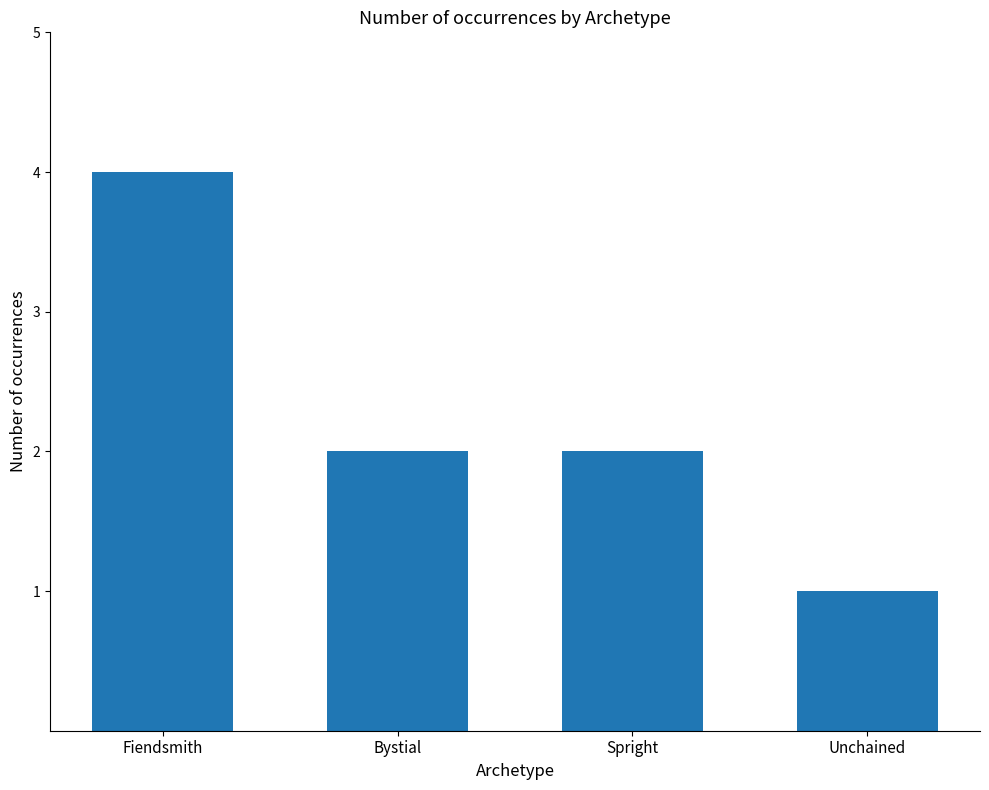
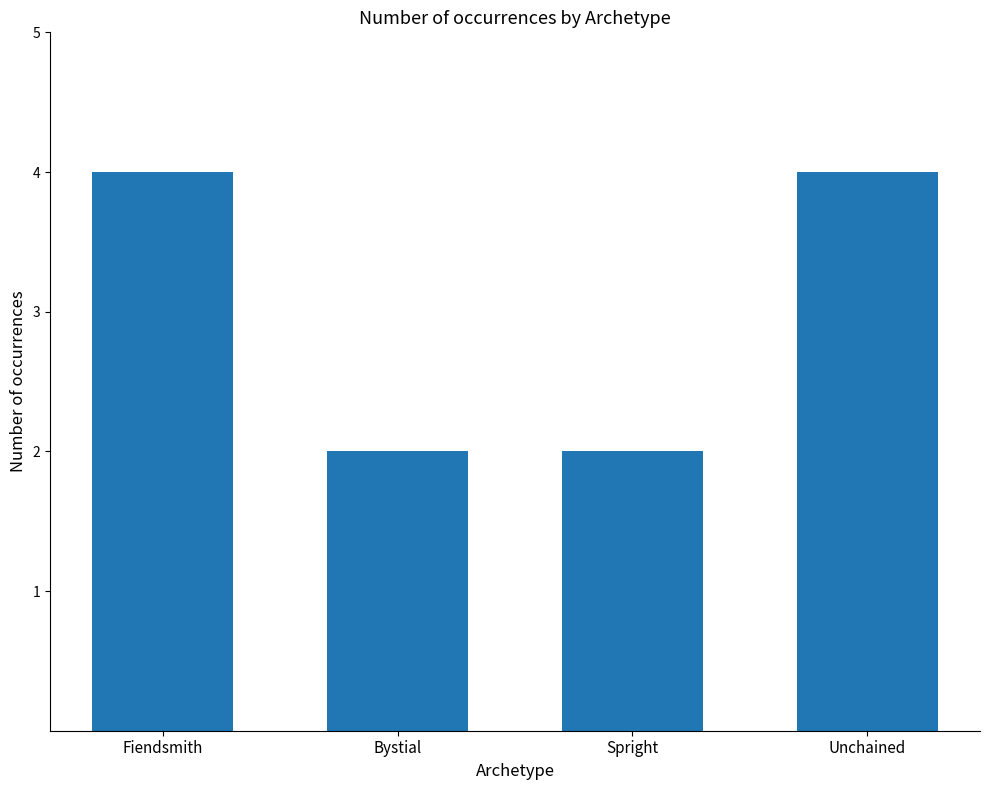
Unchained: 1 -> 4
